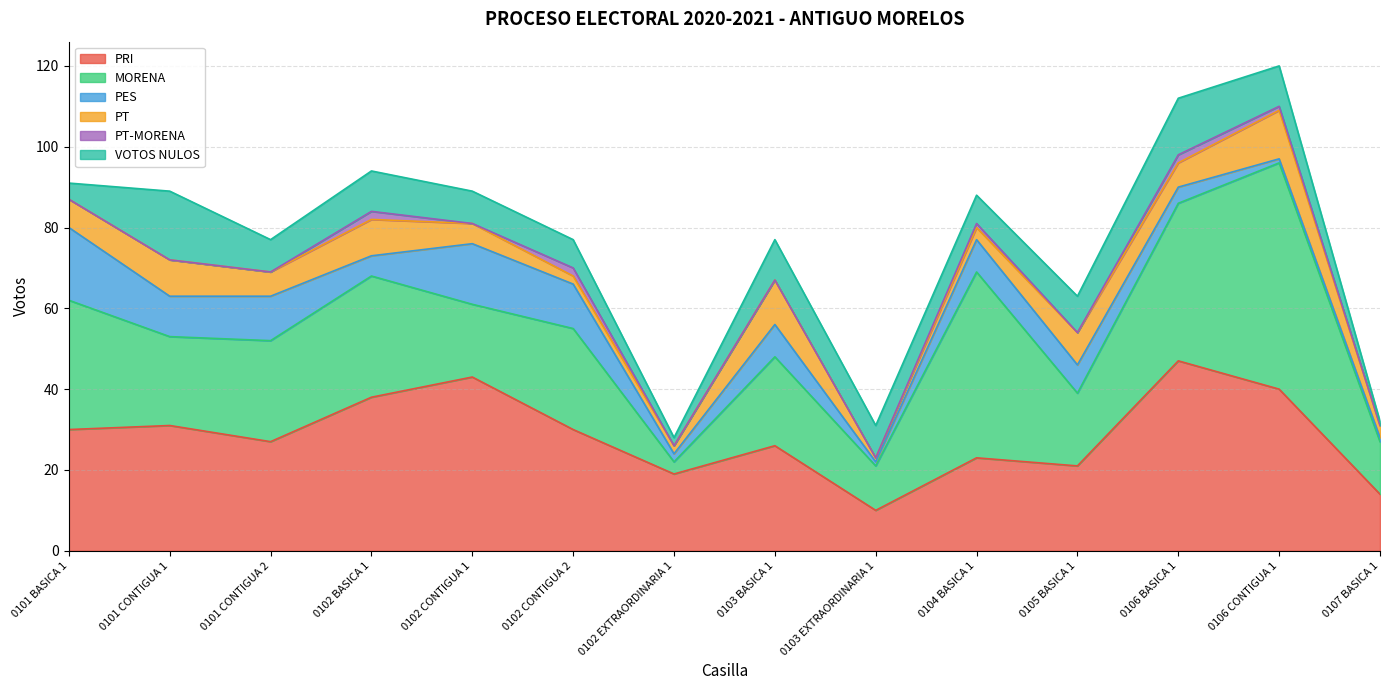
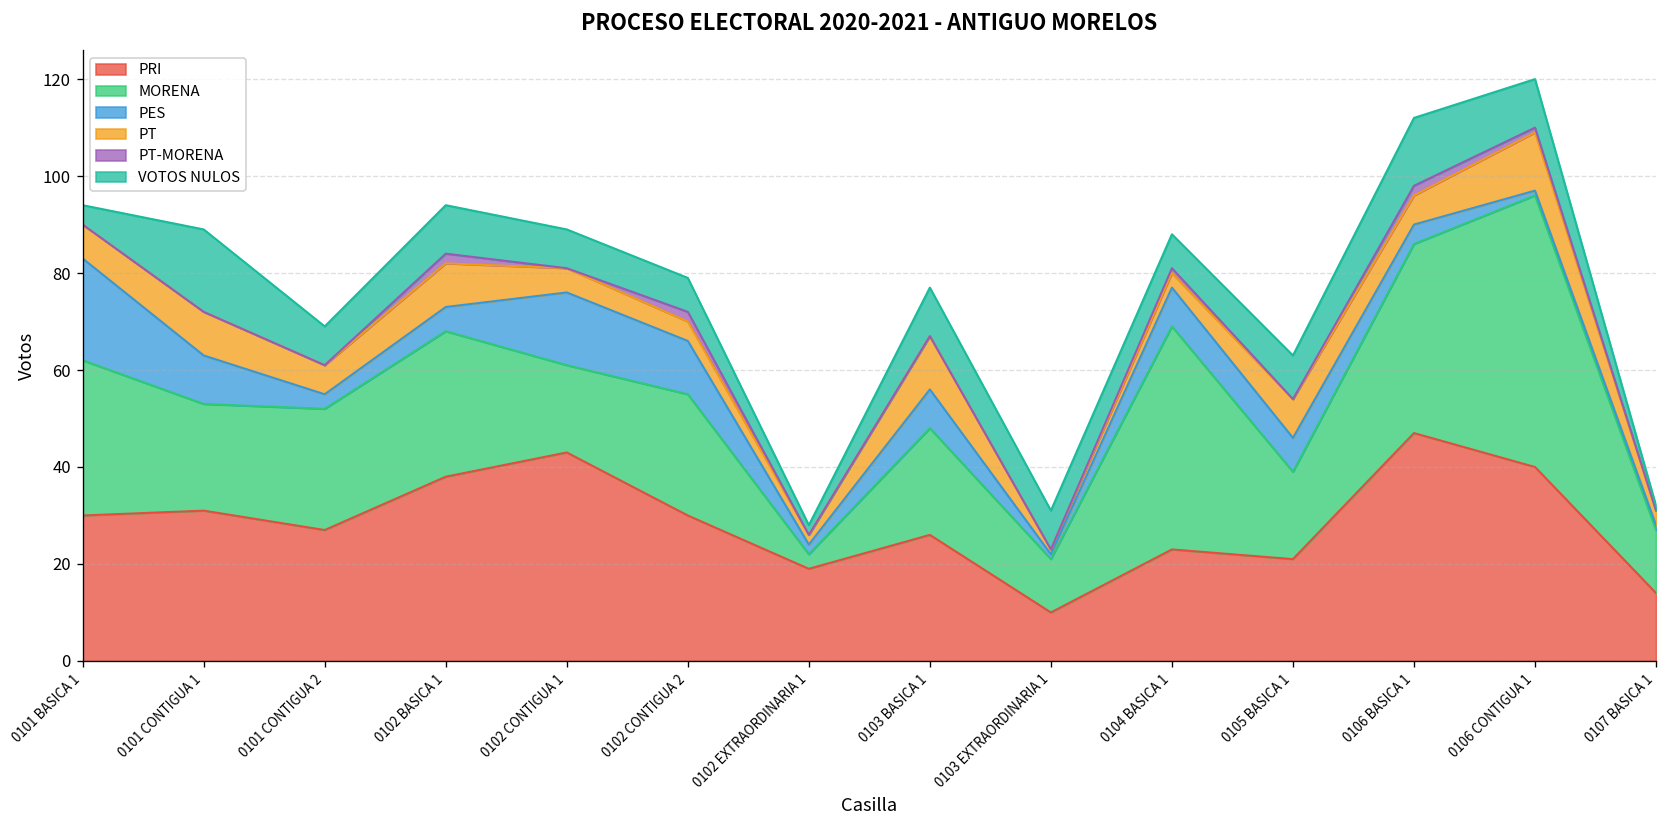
PES, 0101 BASICA 1: 18 -> 21
PES, 0101 CONTIGUA 2: 11 -> 3
PT, 0102 CONTIGUA 2: 2 -> 4
